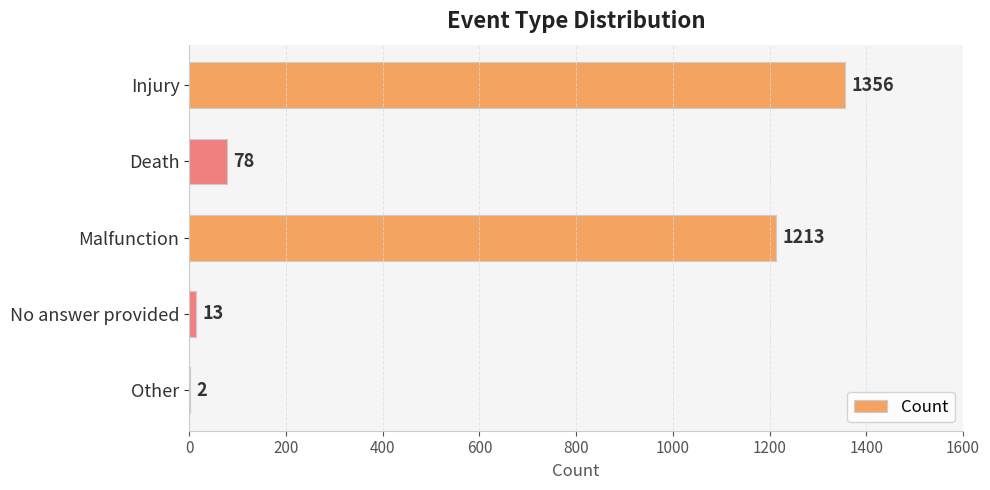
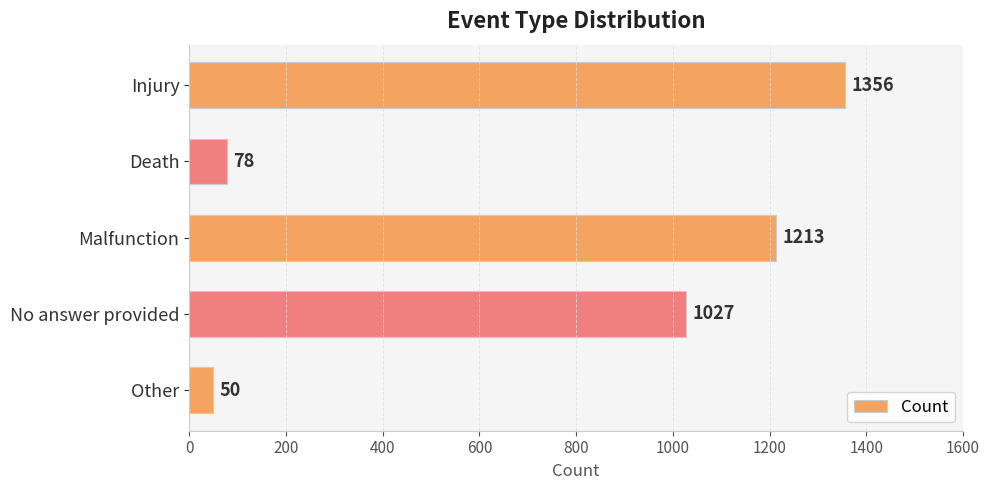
No answer provided: 13 -> 1027
Other: 2 -> 50
